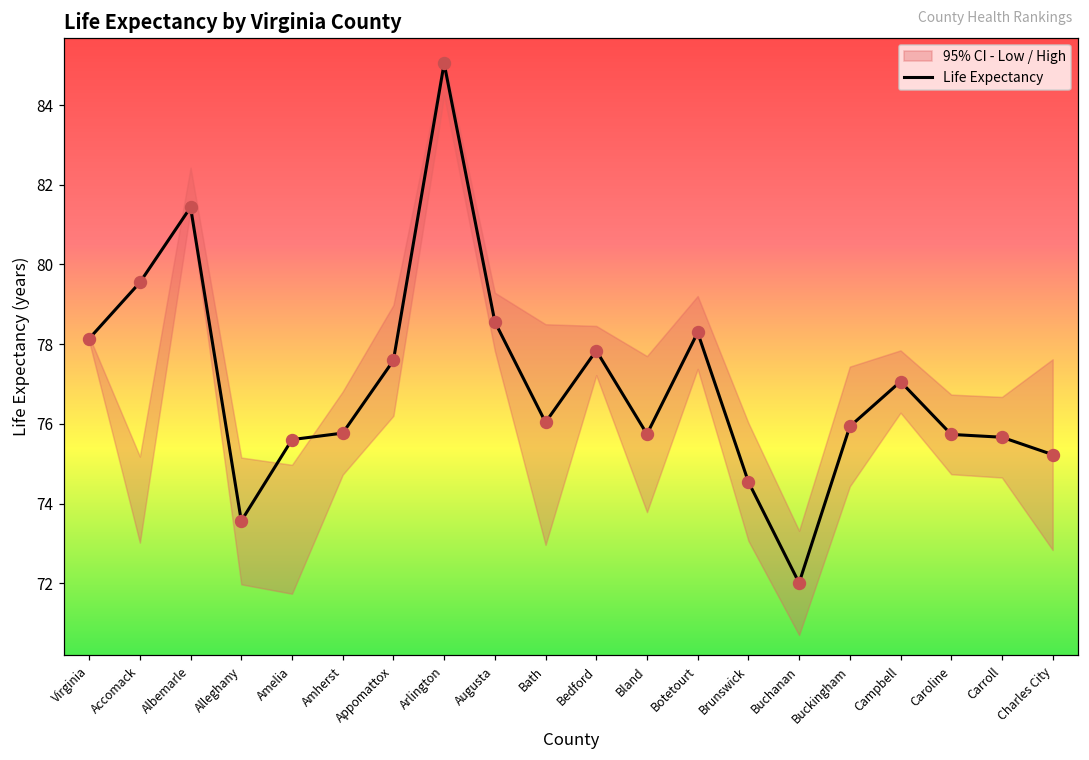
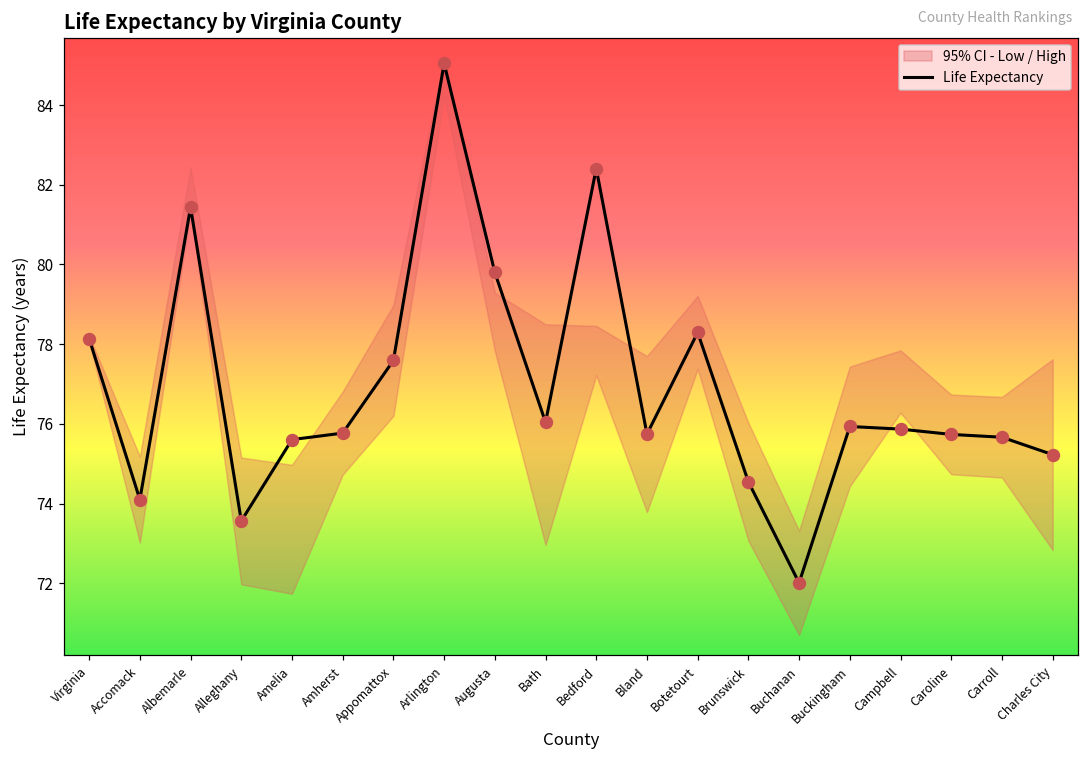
Life Expectancy, Accomack: 79.5 -> 74.1
Life Expectancy, Augusta: 78.6 -> 79.8
Life Expectancy, Bedford: 77.8 -> 82.4
Life Expectancy, Campbell: 77.1 -> 75.9
